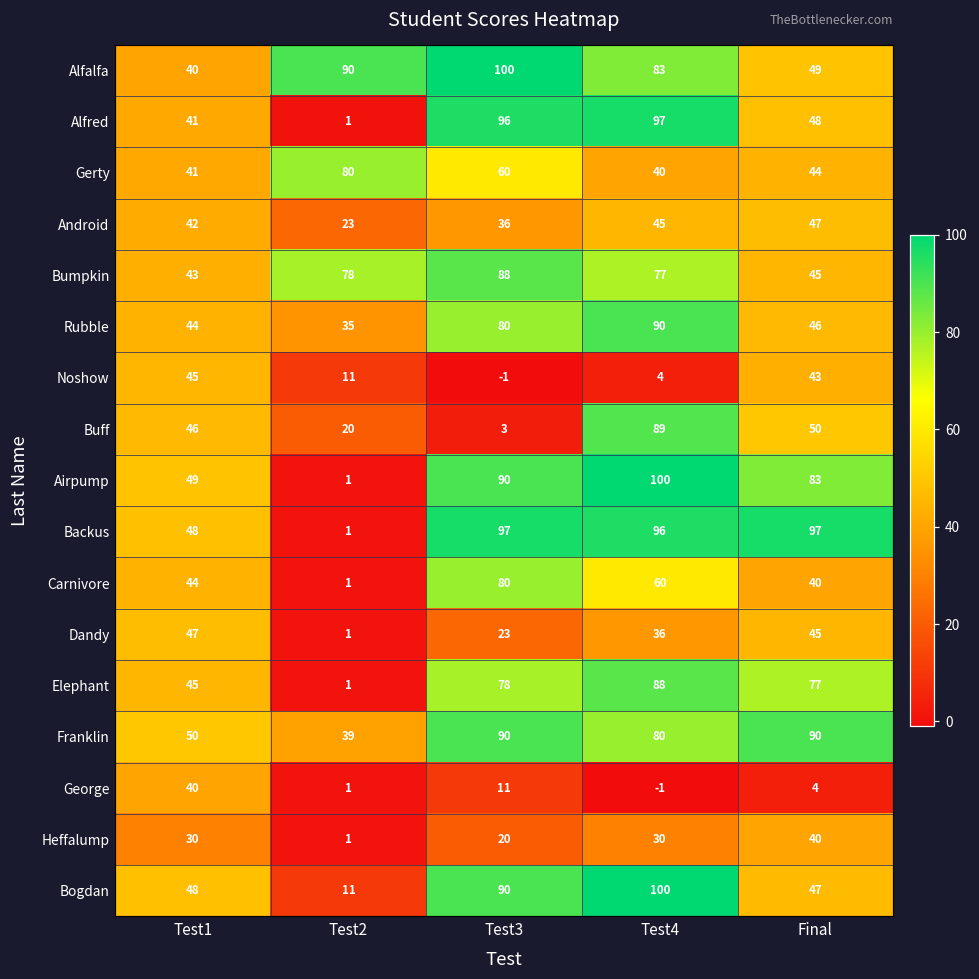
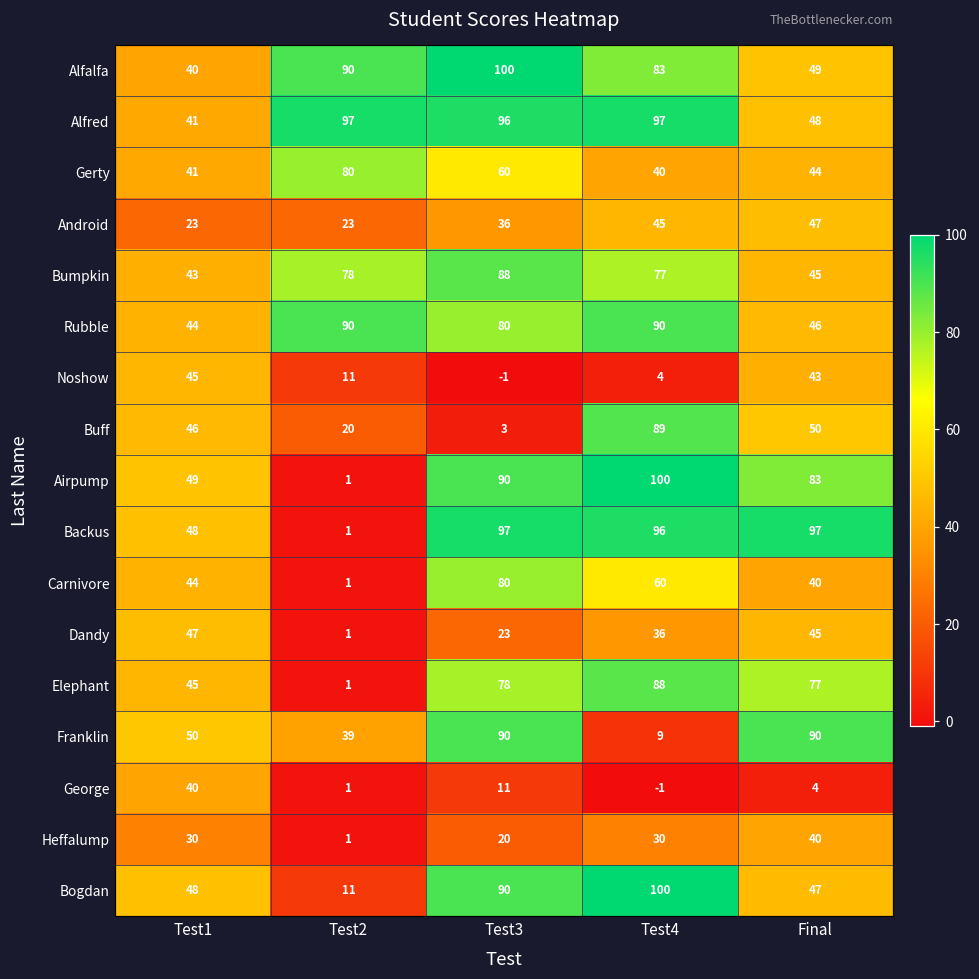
Alfred, Test2: 1 -> 97
Android, Test1: 42 -> 23
Rubble, Test2: 35 -> 90
Franklin, Test4: 80 -> 9
